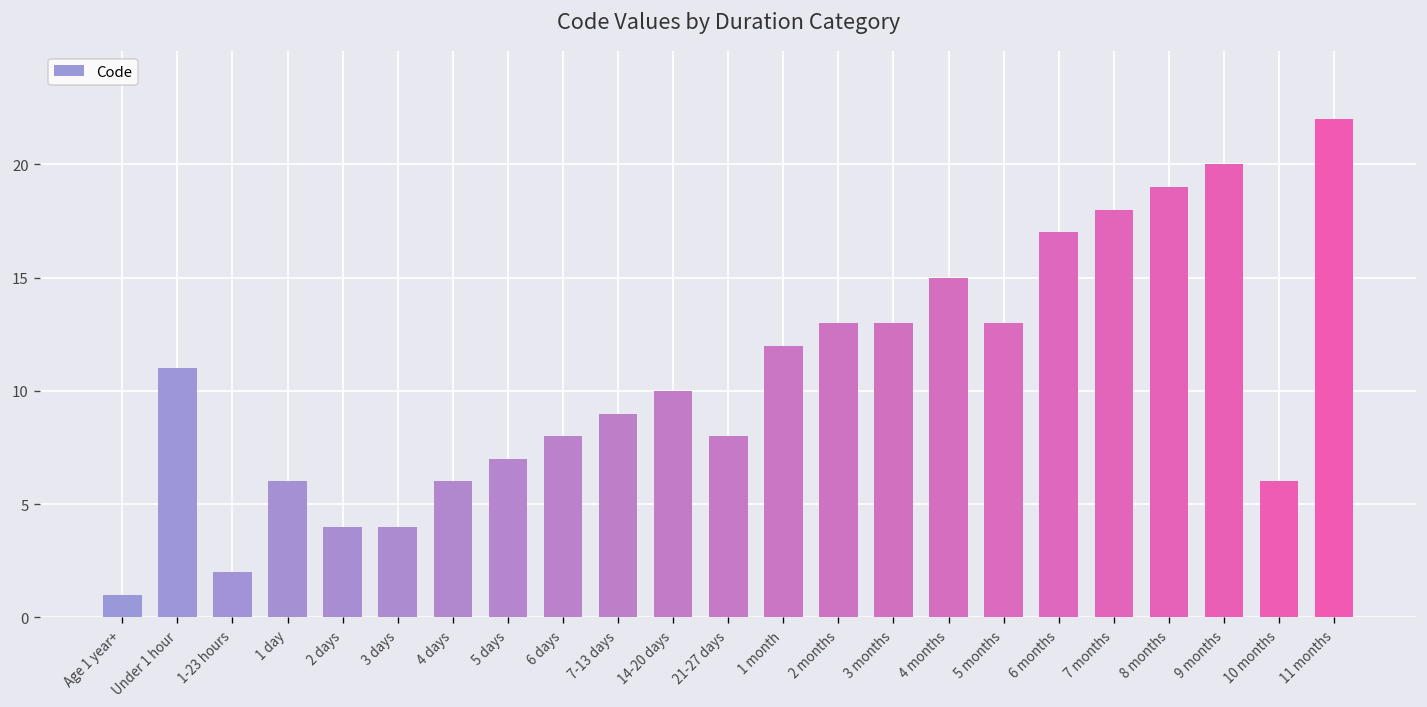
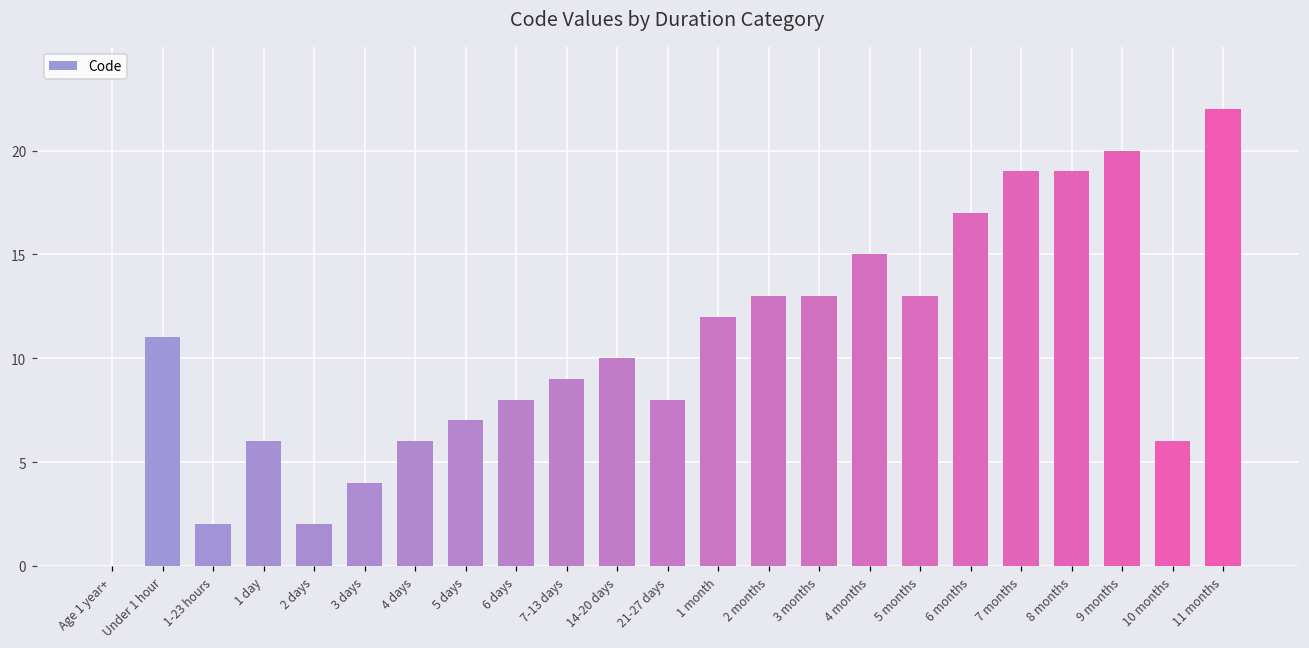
Age 1 year+: 1 -> 0
2 days: 4 -> 2
7 months: 18 -> 19
